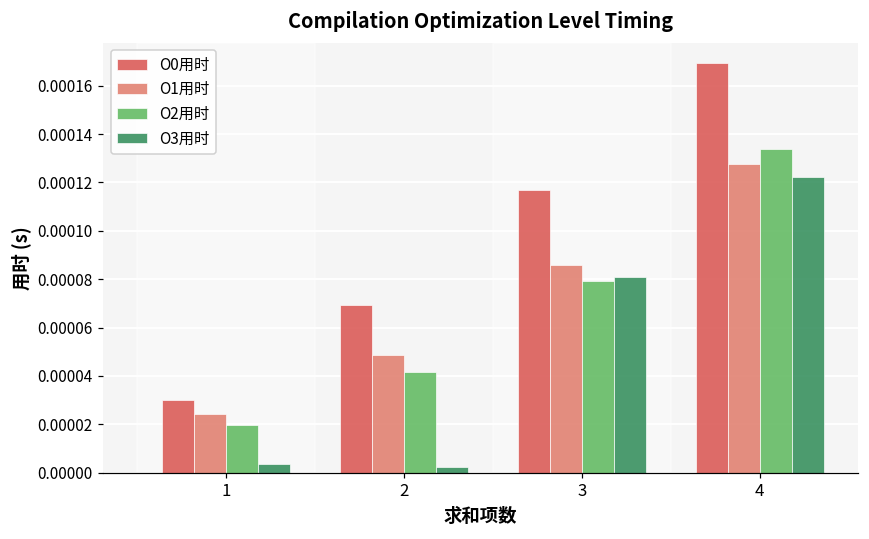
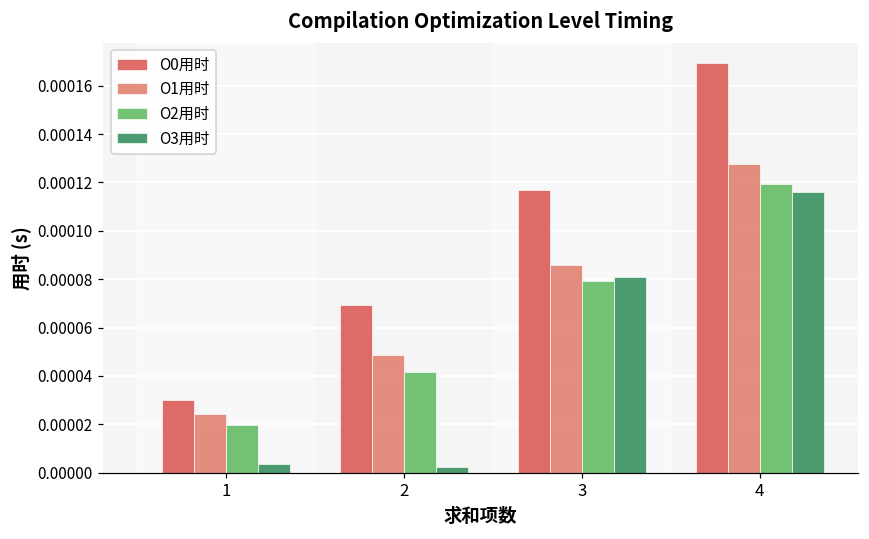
O2用时, 4: 0.000134 -> 0.000119
O3用时, 4: 0.000122 -> 0.000116
